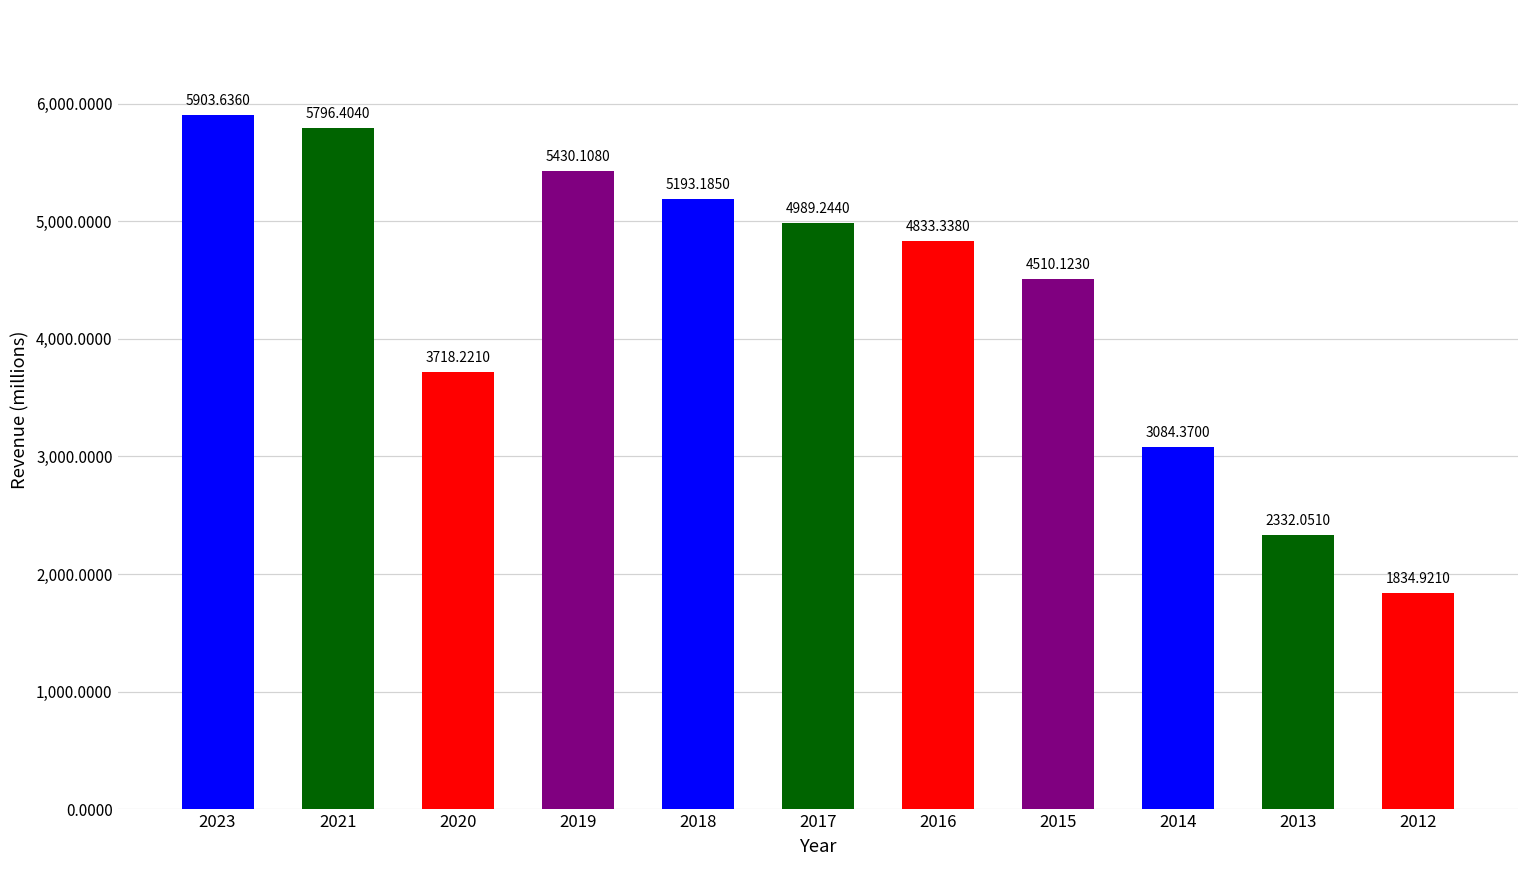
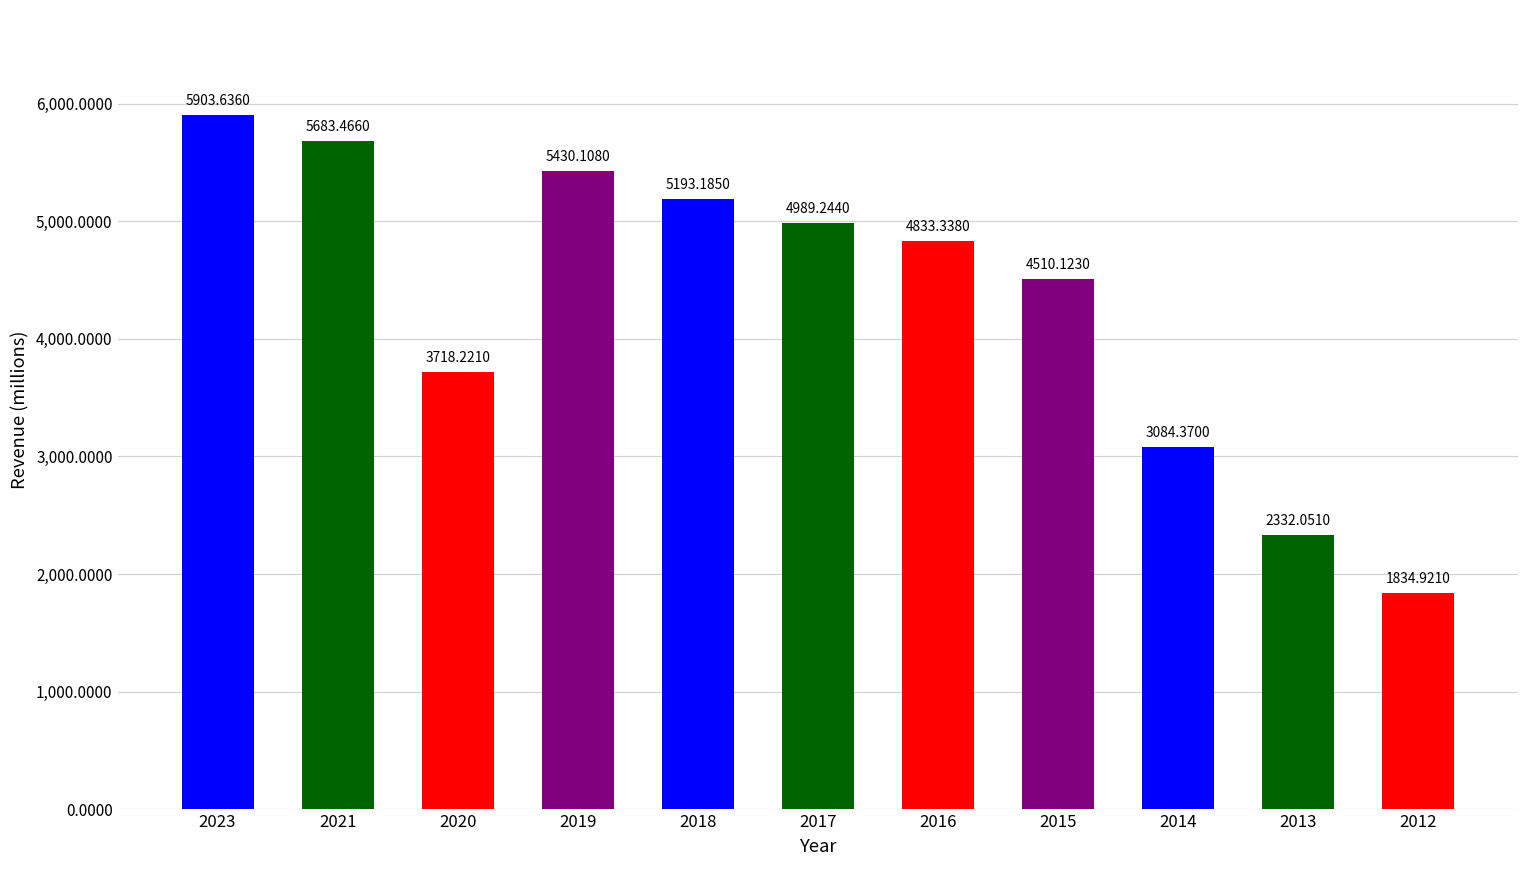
2021: 5796.4040 -> 5683.4660
